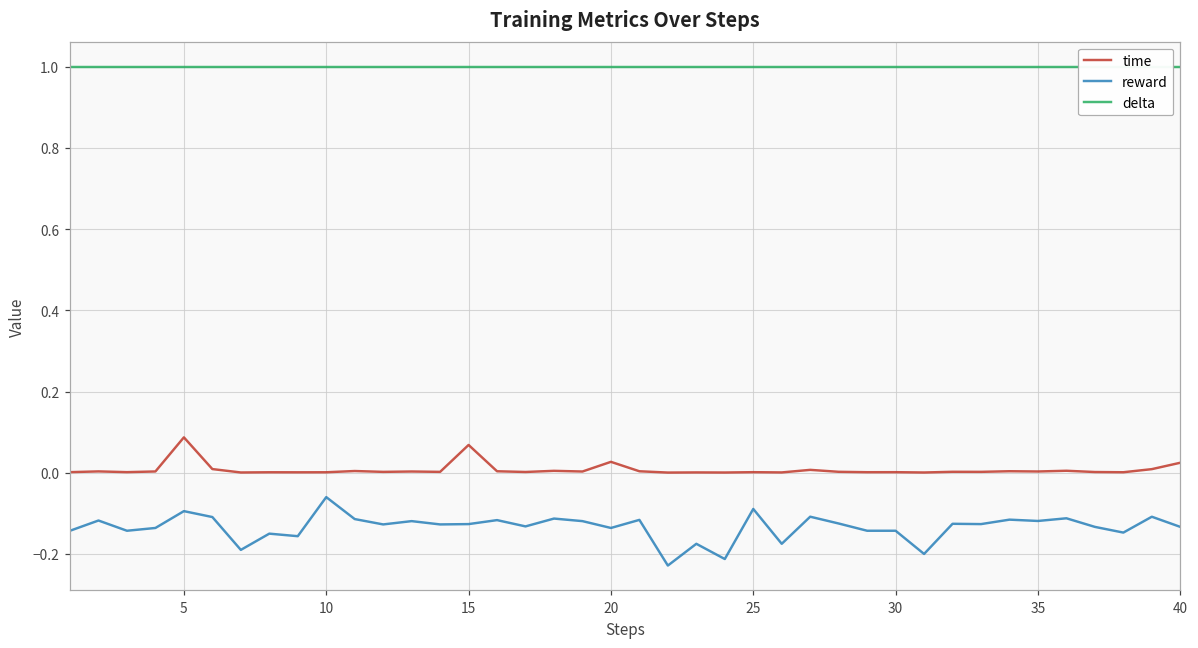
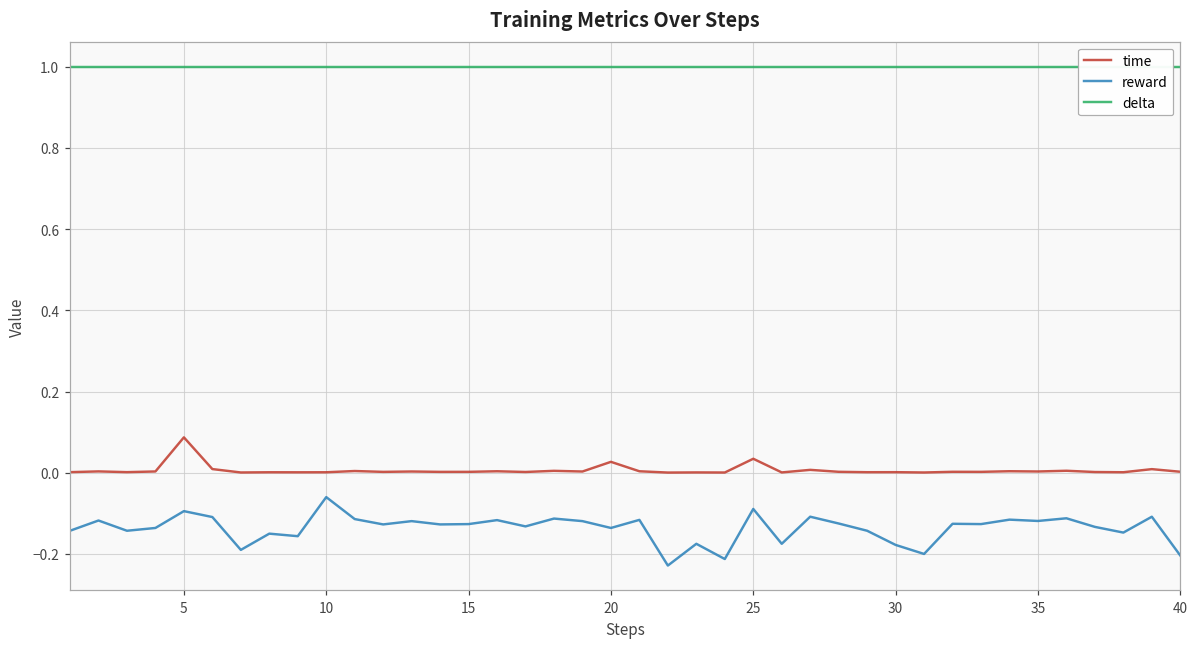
time, 15: 0.07 -> 0.00
time, 25: 0.00 -> 0.03
reward, 30: -0.14 -> -0.18
time, 40: 0.02 -> 0.00
reward, 40: -0.13 -> -0.20
